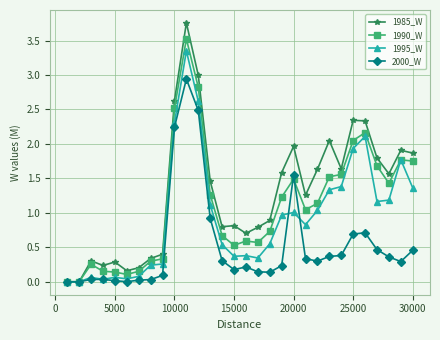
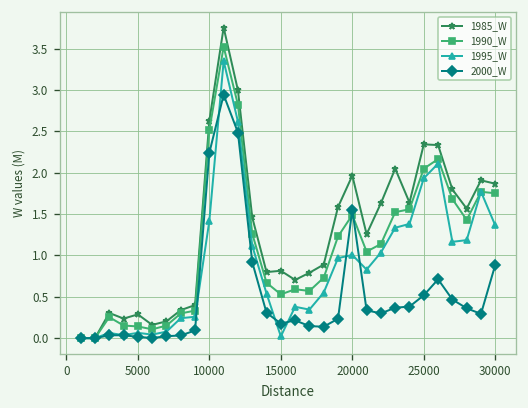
1995_W, 10000: 2.3 -> 1.4
1995_W, 15000: 0.4 -> 0.0
2000_W, 25000: 0.7 -> 0.5
2000_W, 30000: 0.5 -> 0.9
